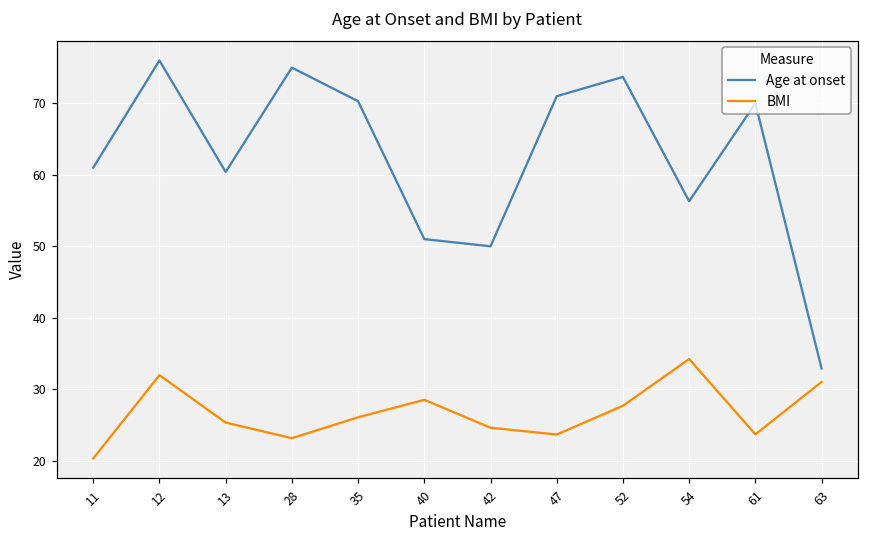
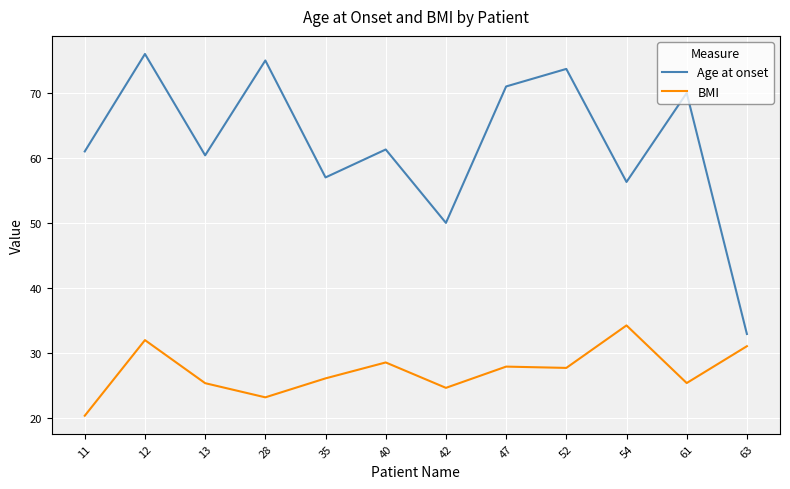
Age at onset, 35: 70 -> 57
Age at onset, 40: 51 -> 61
BMI, 47: 24 -> 28
BMI, 61: 24 -> 25
